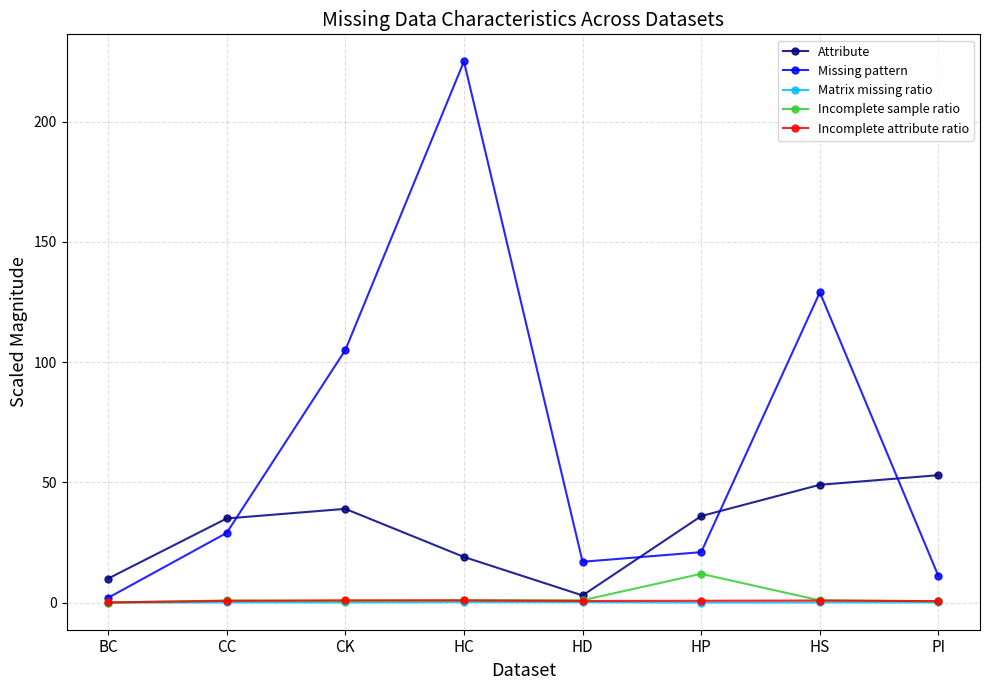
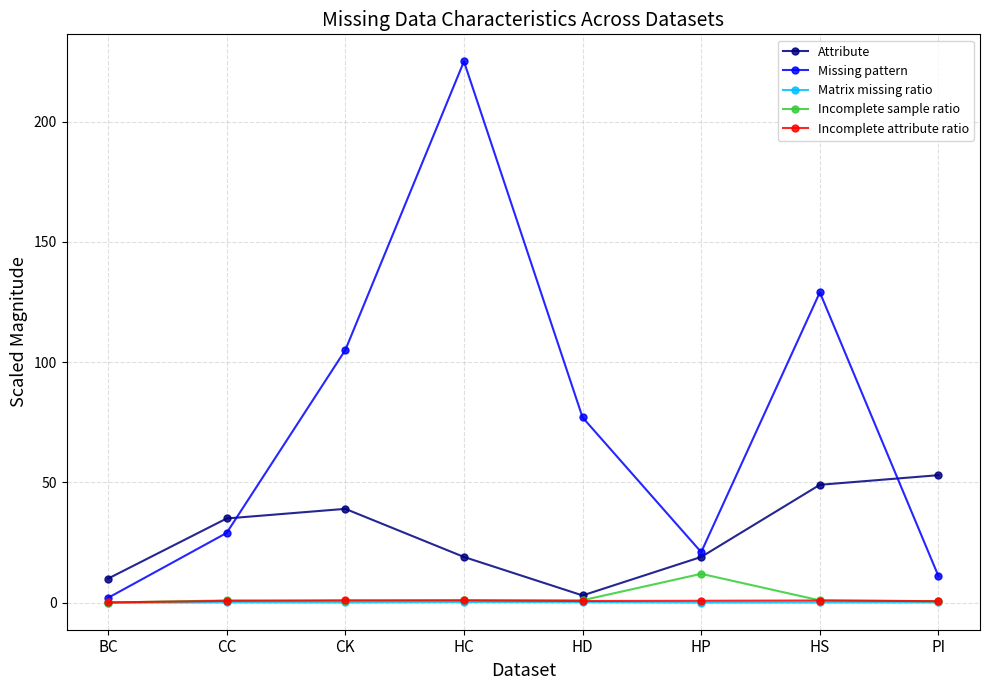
Missing pattern, HD: 17 -> 77
Attribute, HP: 36 -> 19
